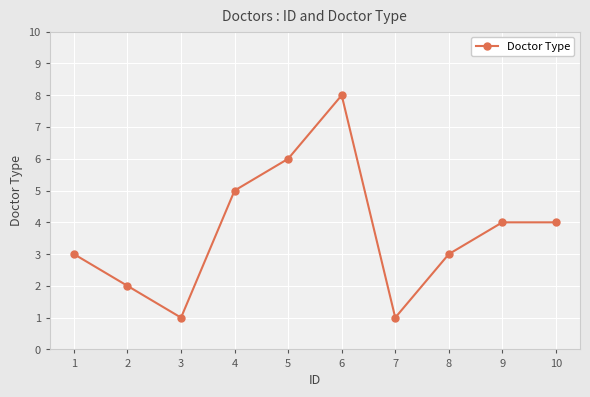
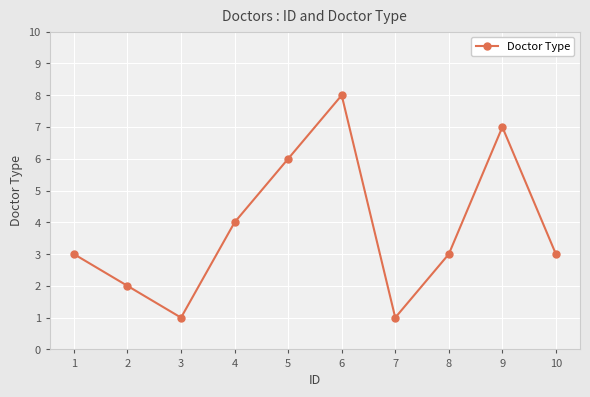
4: 5 -> 4
9: 4 -> 7
10: 4 -> 3
